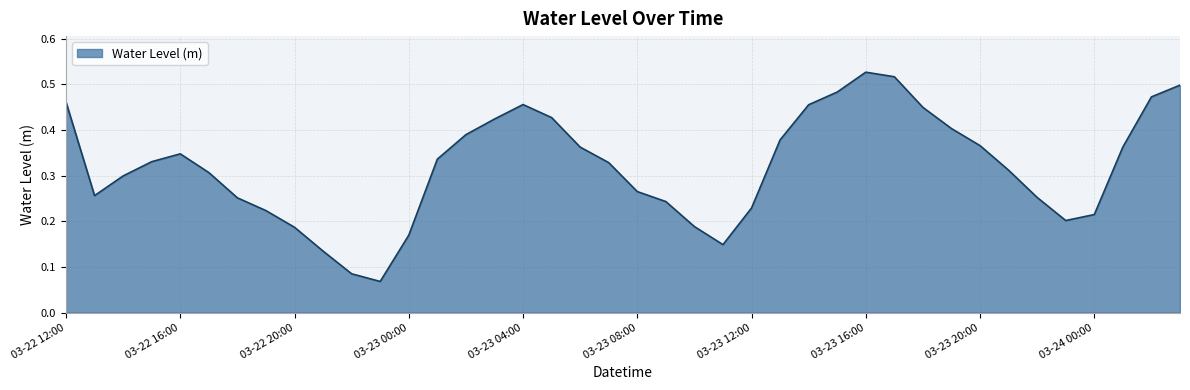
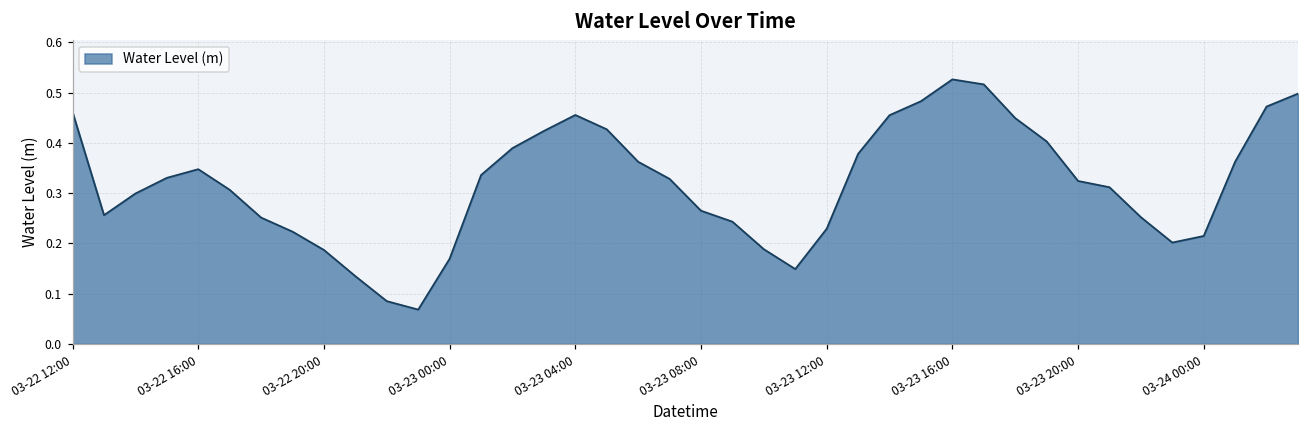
03-23 20:00: 0.37 -> 0.32
